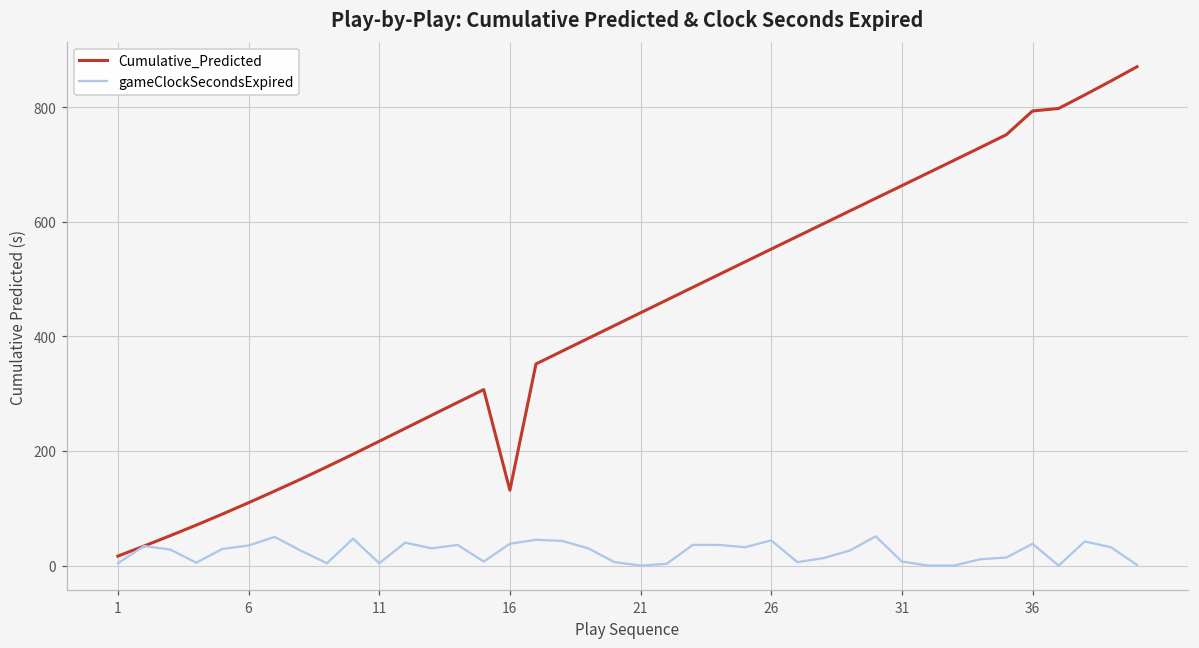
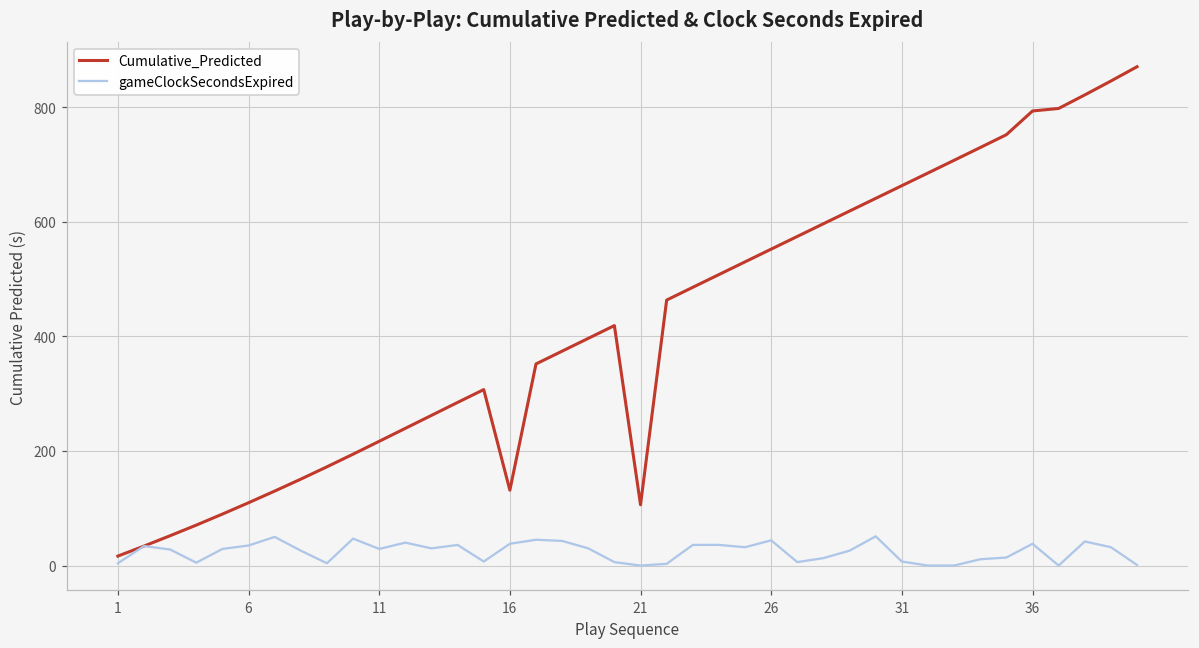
gameClockSecondsExpired, 11: 0 -> 30
Cumulative_Predicted, 21: 440 -> 110
